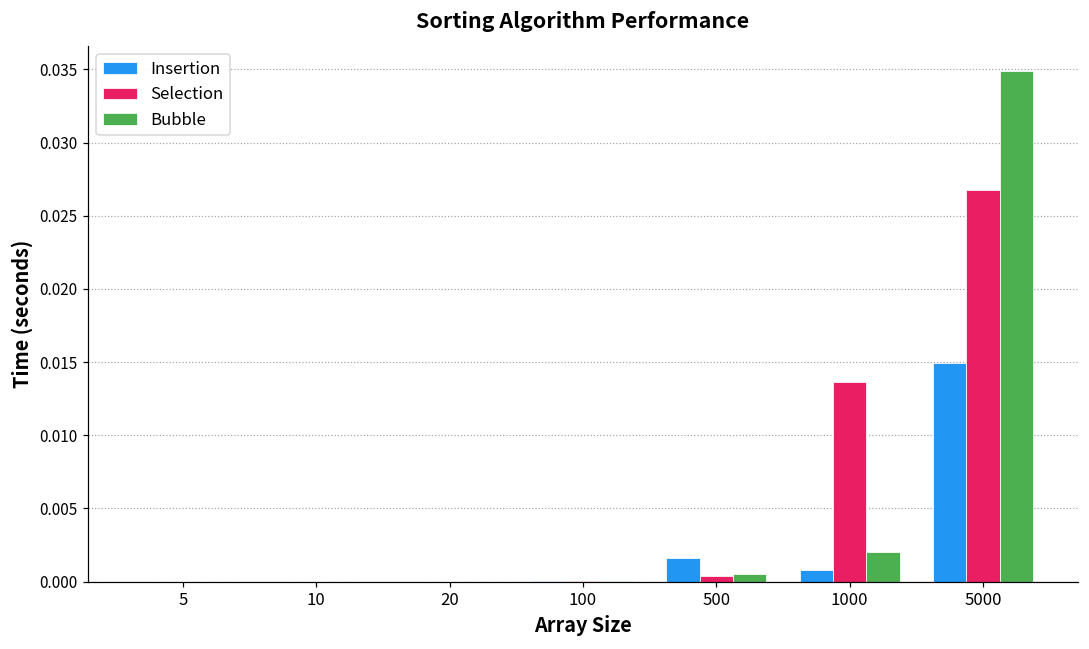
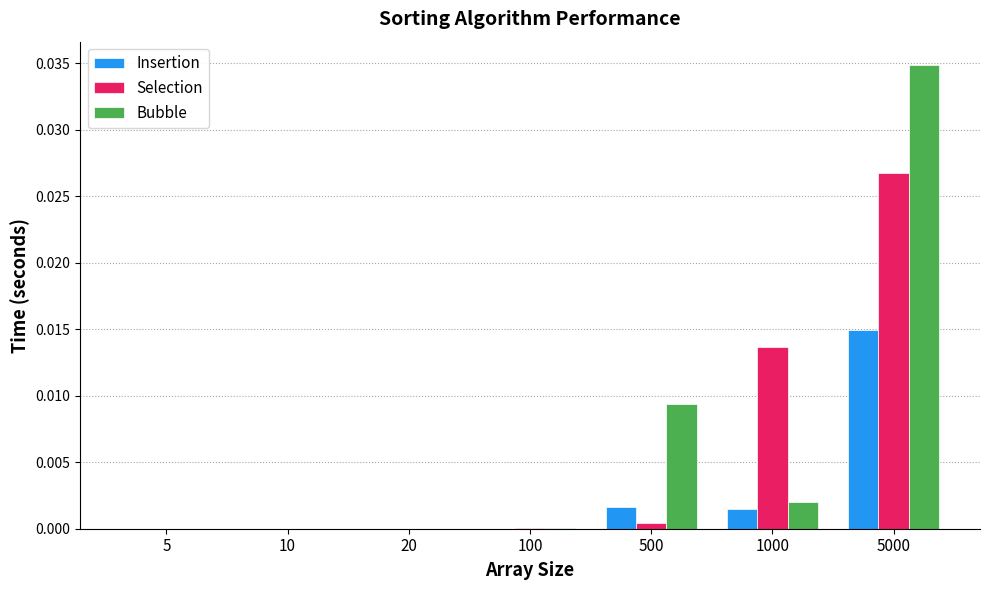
Bubble, 500: 0.0005 -> 0.0094
Insertion, 1000: 0.0008 -> 0.0015
